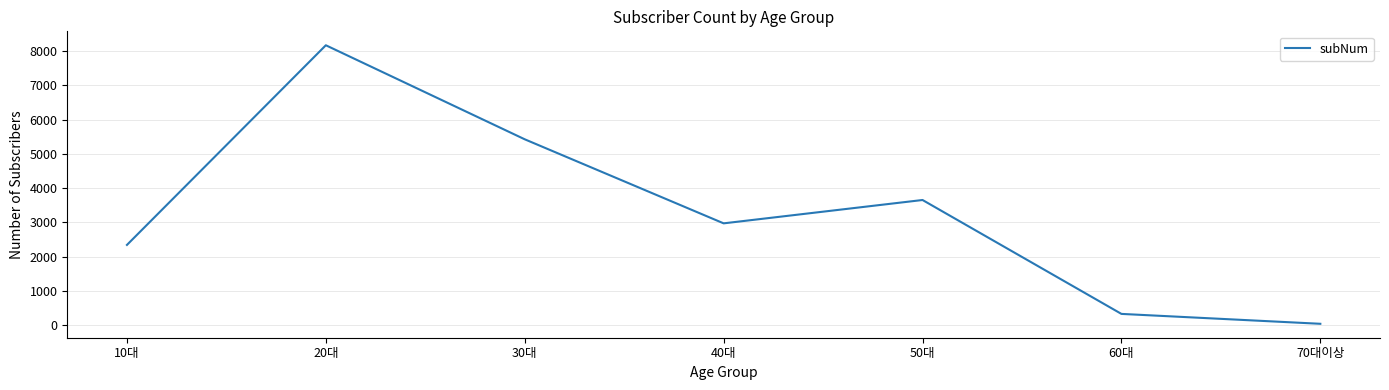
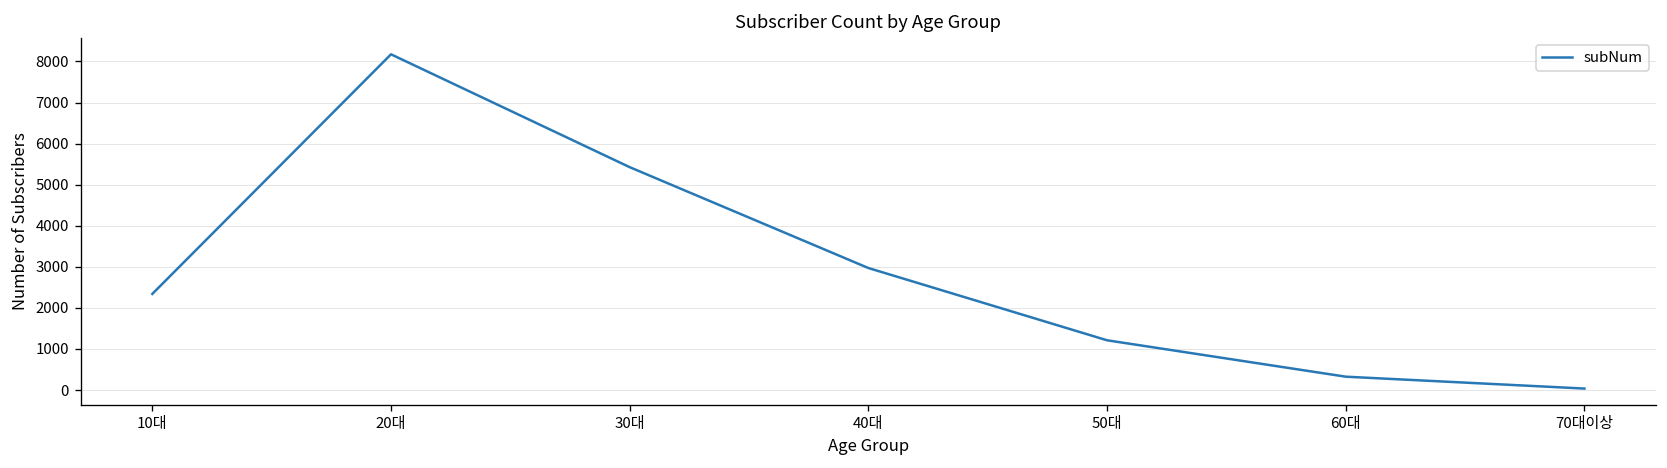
50대: 3700 -> 1200
